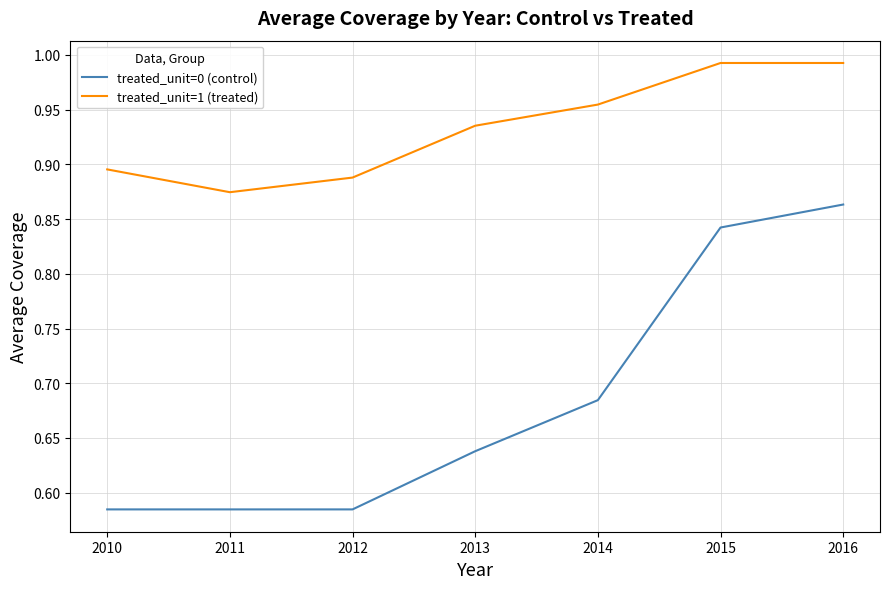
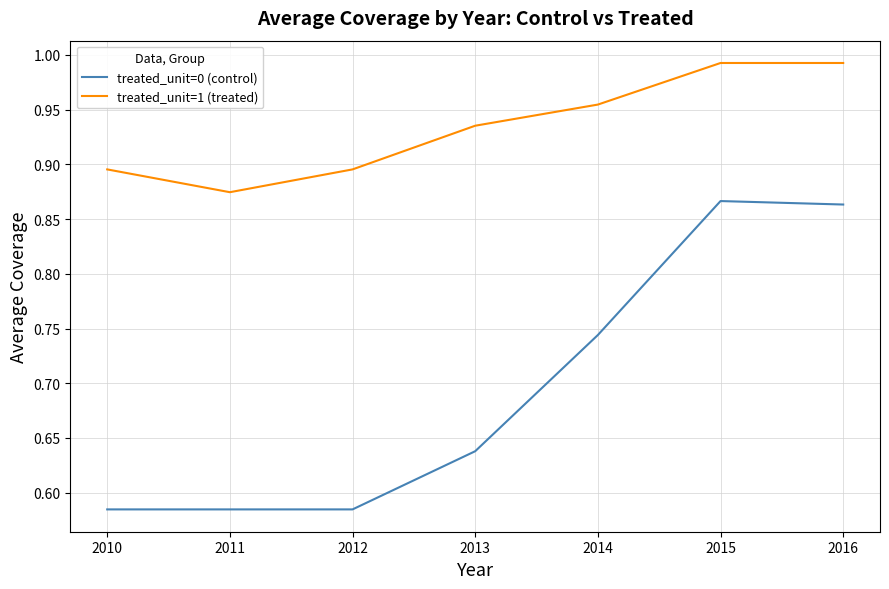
treated_unit=1 (treated), 2012: 0.888 -> 0.895
treated_unit=0 (control), 2014: 0.685 -> 0.744
treated_unit=0 (control), 2015: 0.842 -> 0.866
